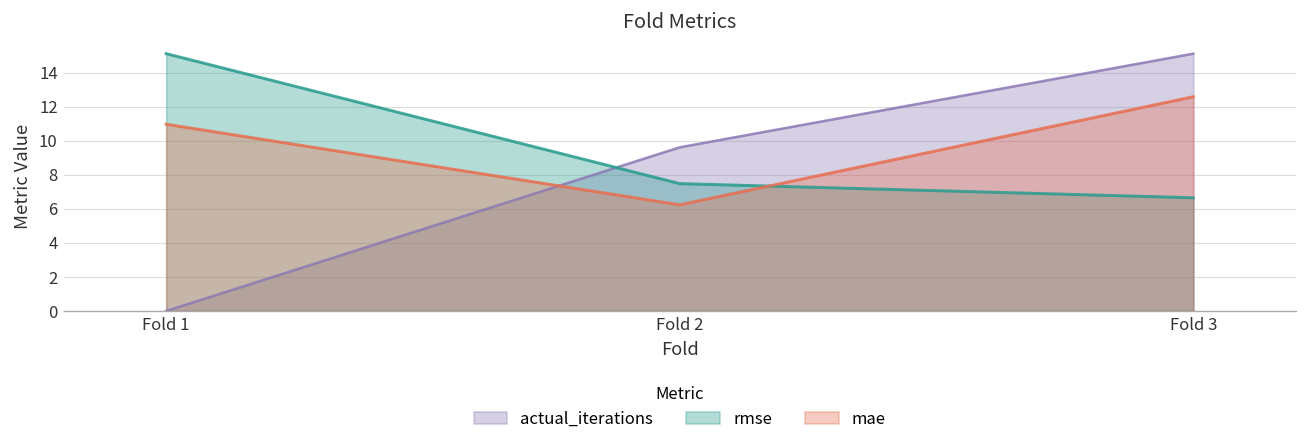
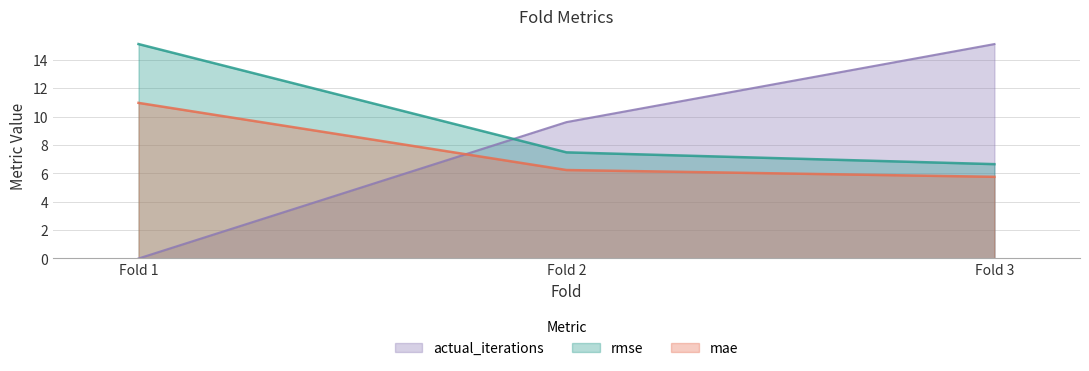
mae, Fold 3: 12.6 -> 5.8
